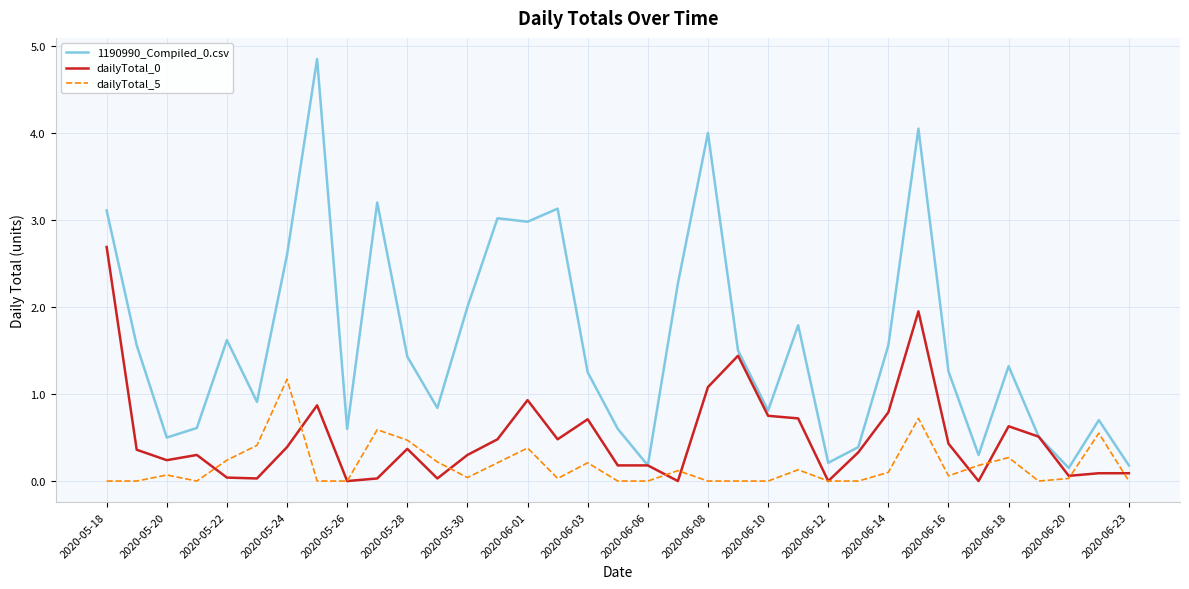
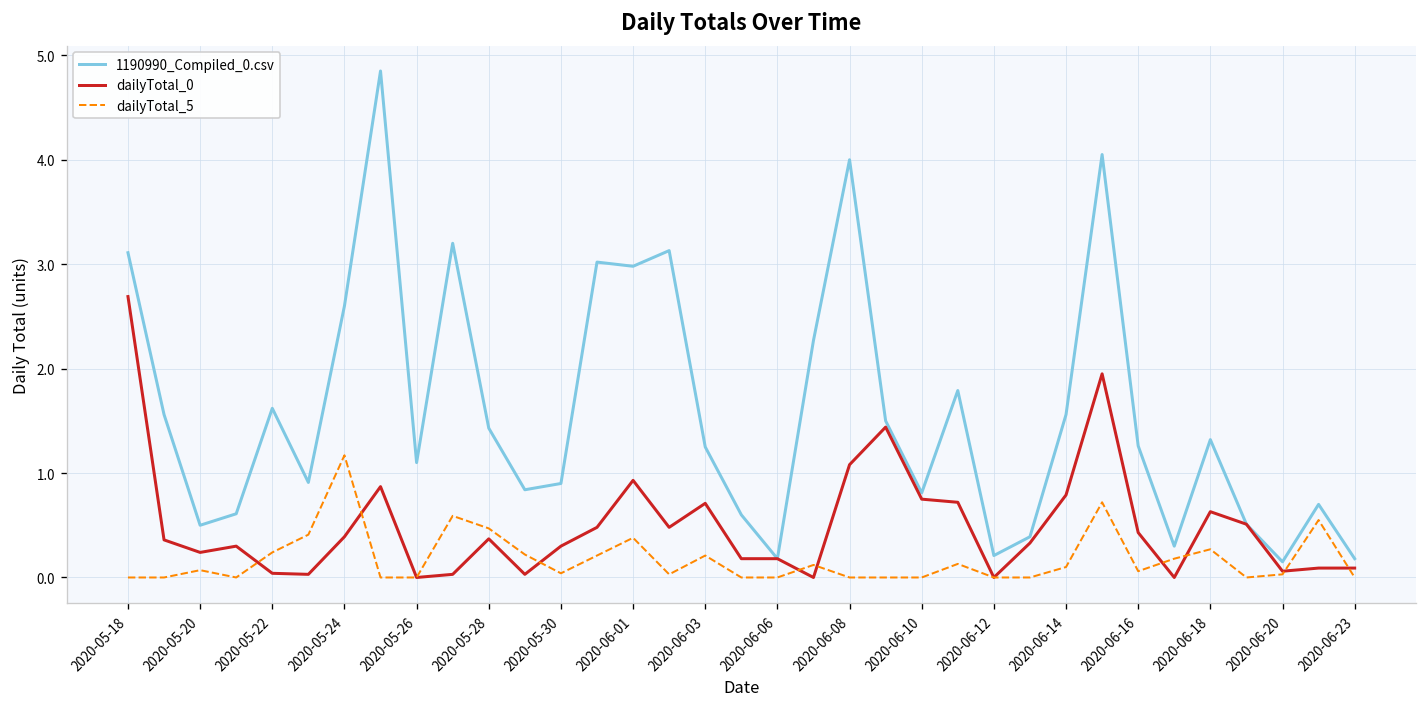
1190990_Compiled_0.csv, 2020-05-26: 0.6 -> 1.1
1190990_Compiled_0.csv, 2020-05-30: 2.0 -> 0.9
